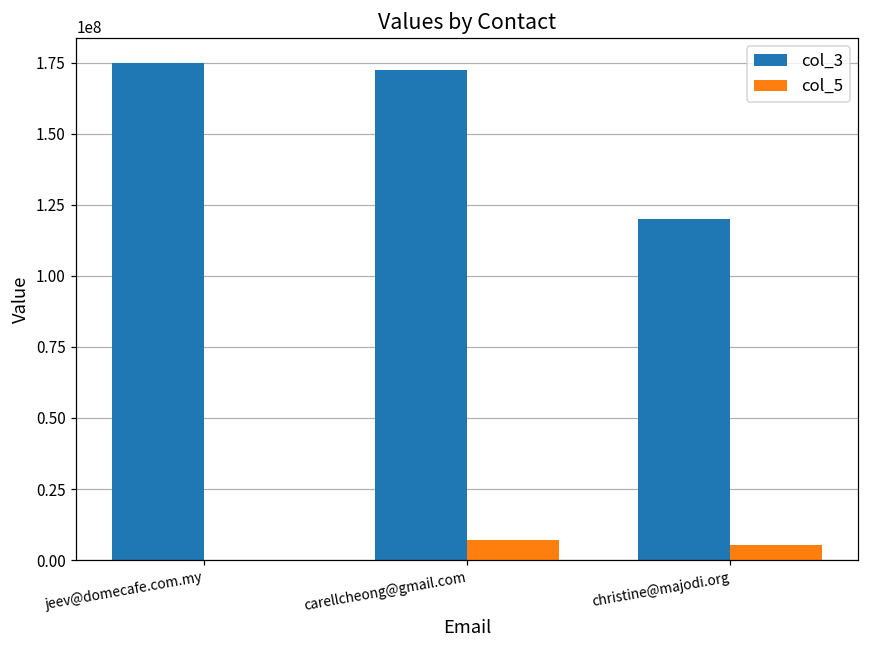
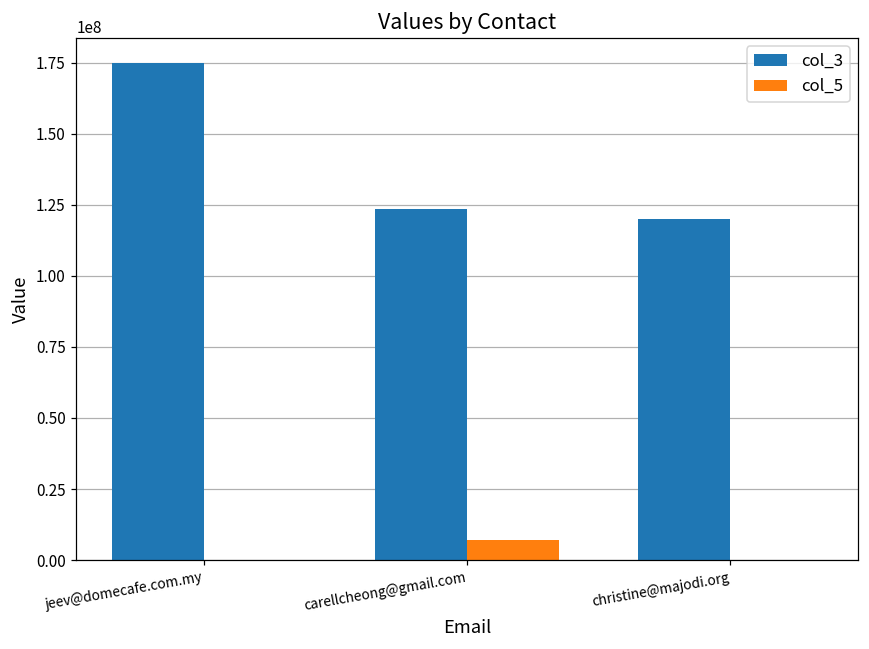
col_3, carellcheong@gmail.com: 173000000 -> 124000000
col_5, christine@majodi.org: 5000000 -> 0
